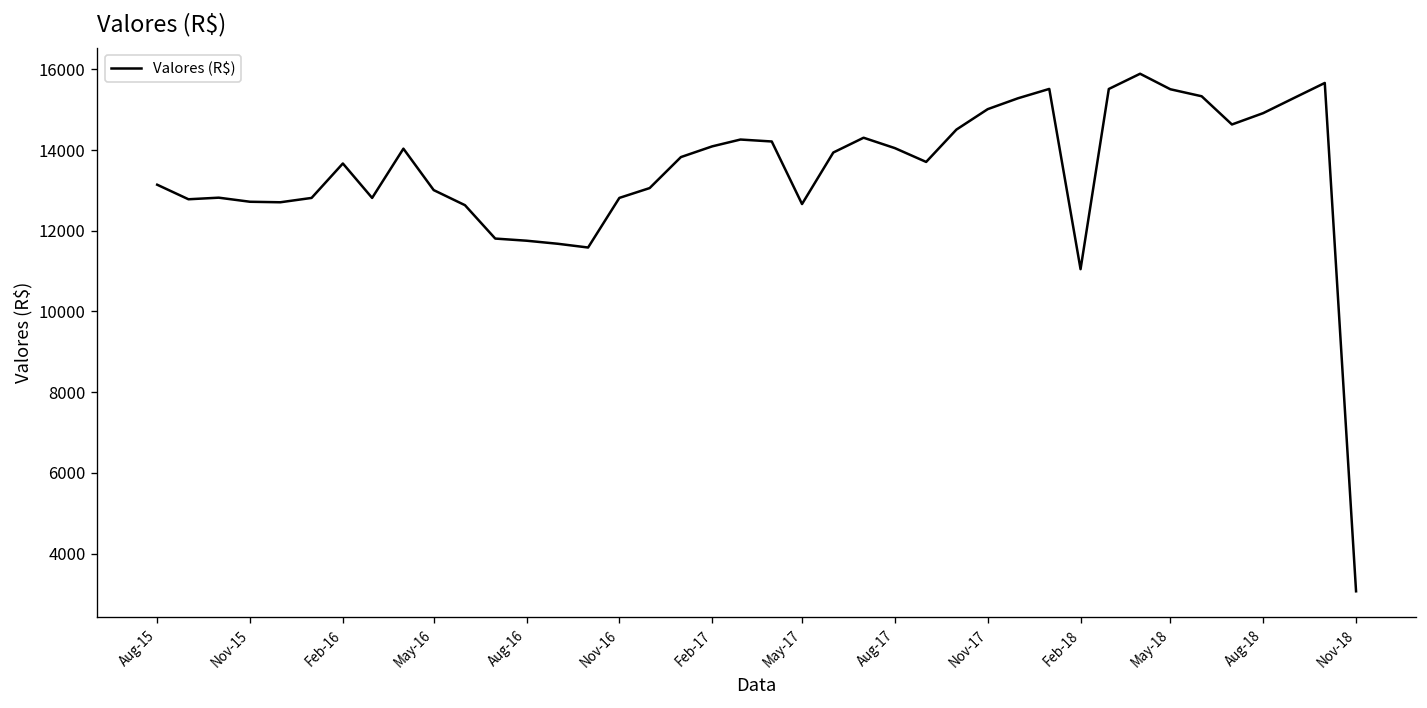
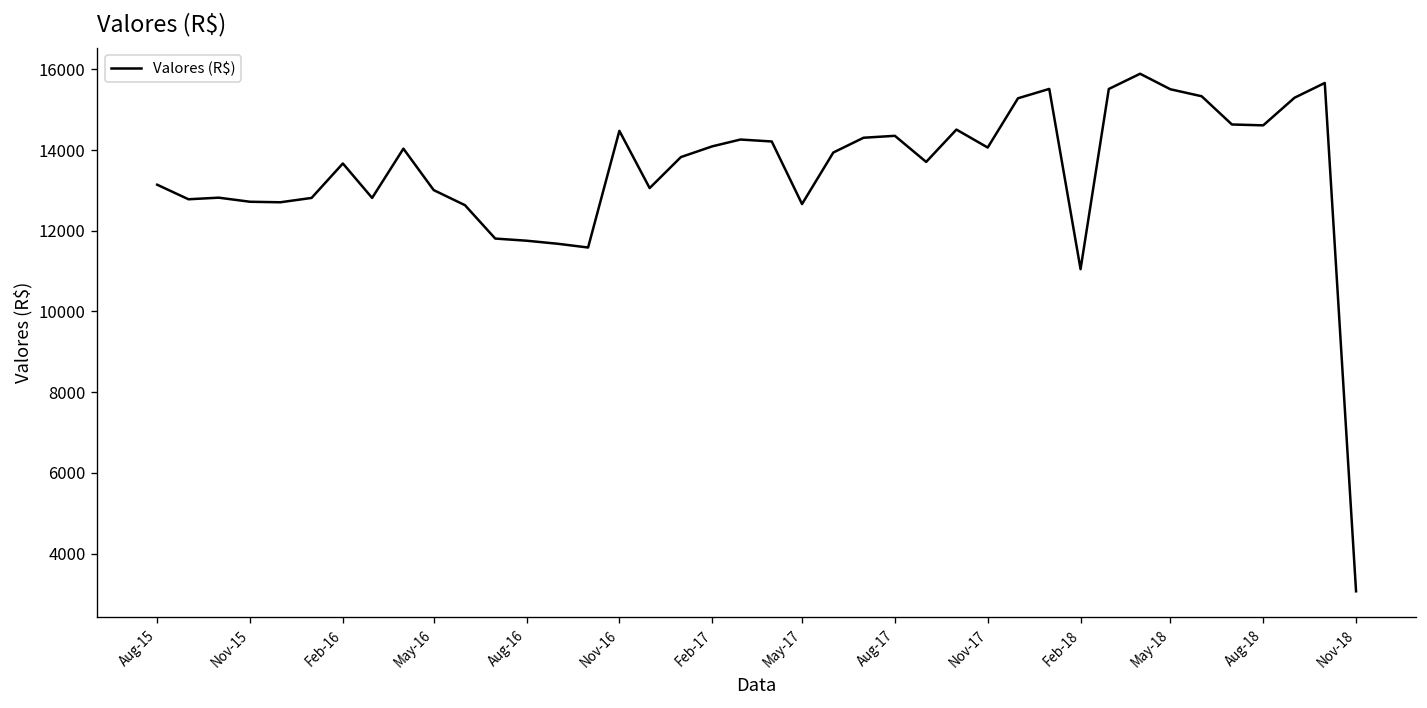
Nov-16: 12800 -> 14500
Aug-17: 14000 -> 14400
Nov-17: 15000 -> 14100
Aug-18: 14900 -> 14600
